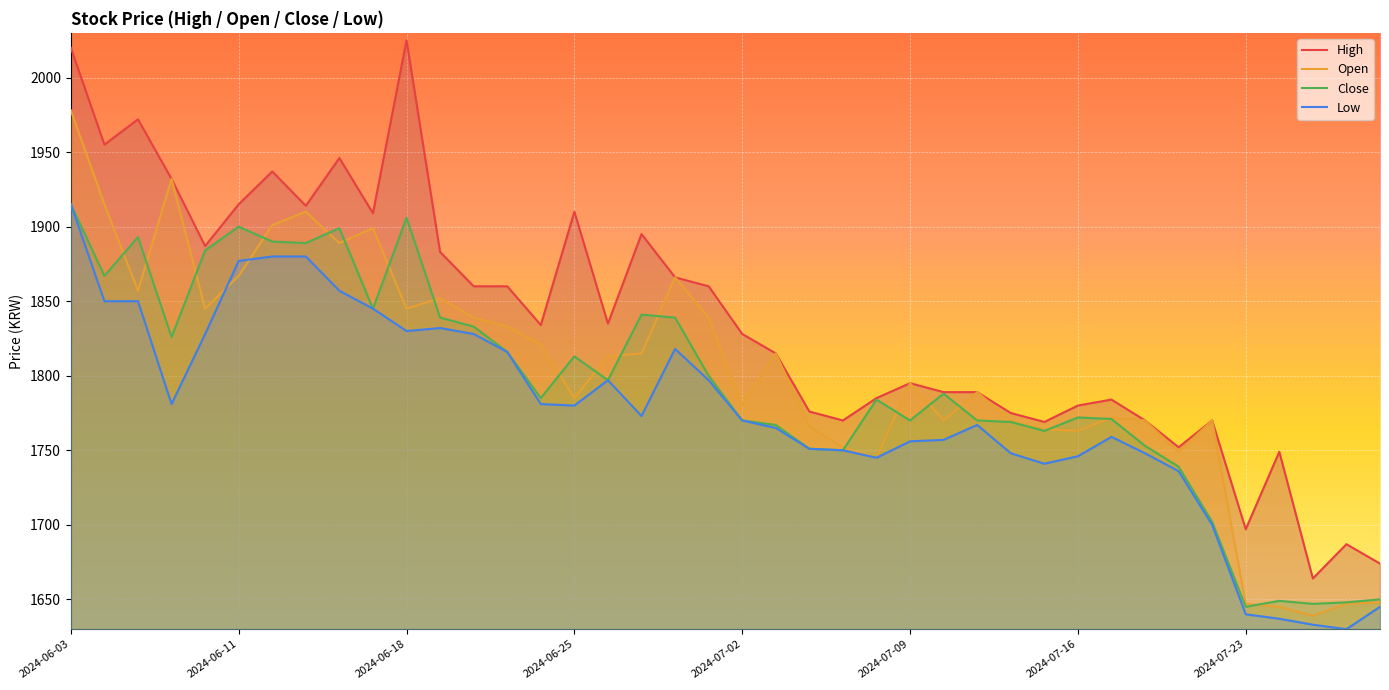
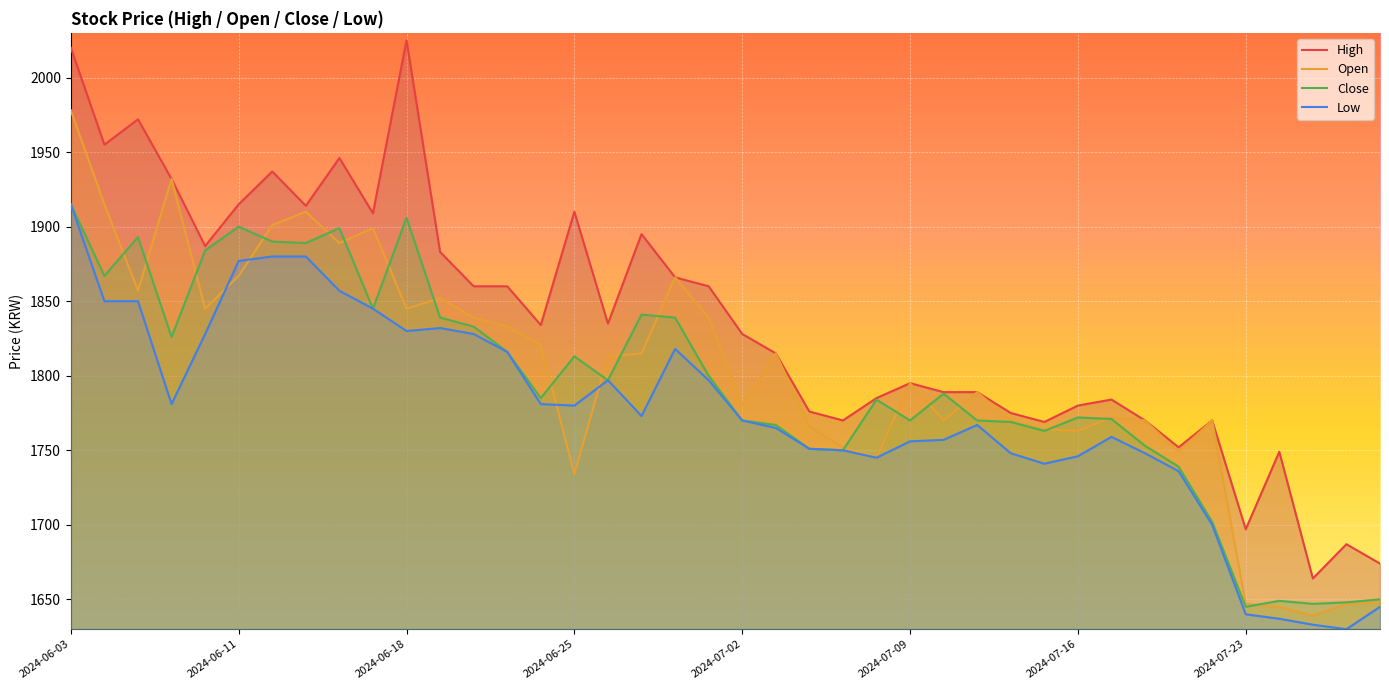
Open, 2024-06-25: 1785 -> 1734
